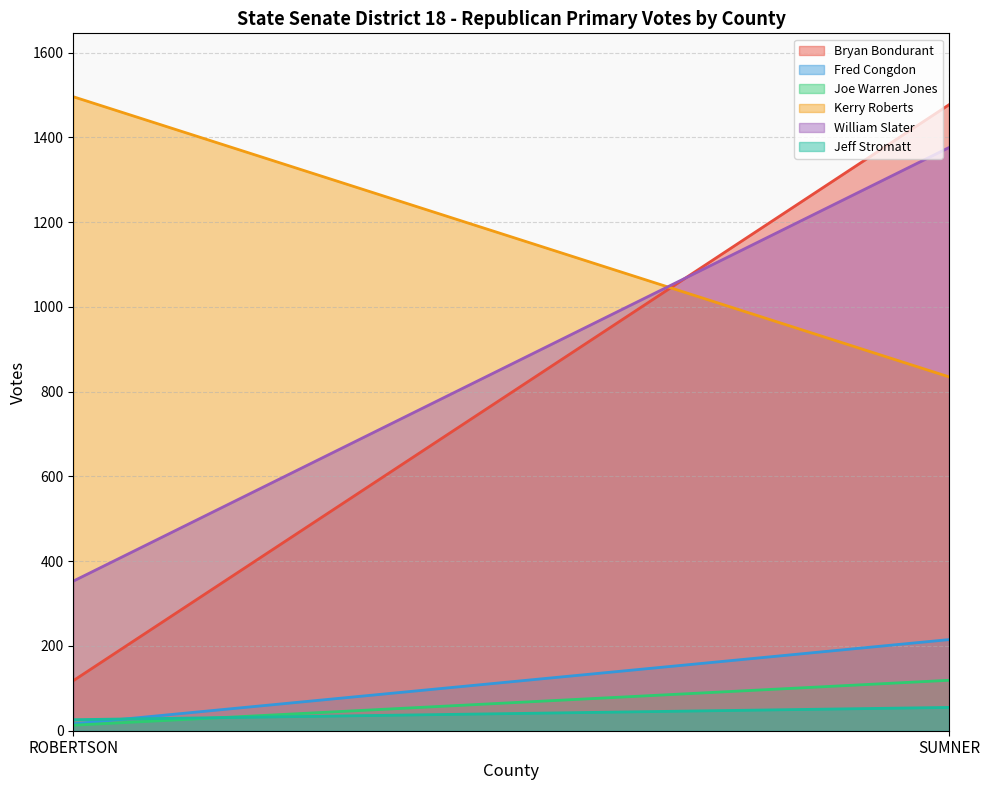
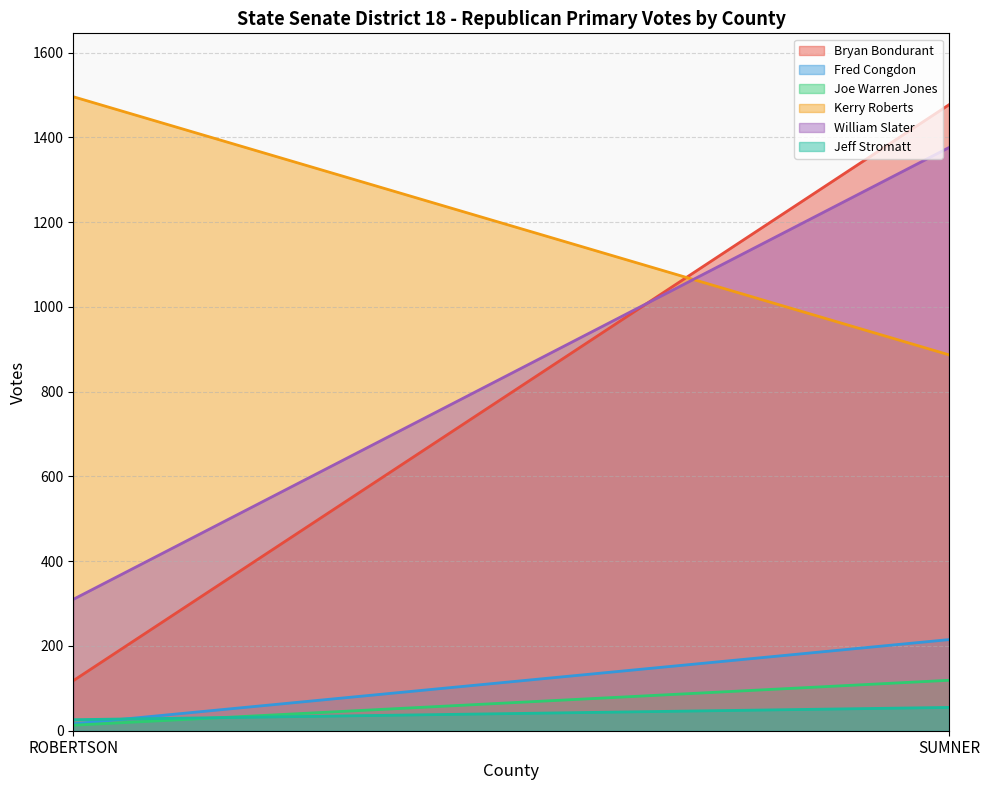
William Slater, ROBERTSON: 350 -> 310
Kerry Roberts, SUMNER: 840 -> 890
